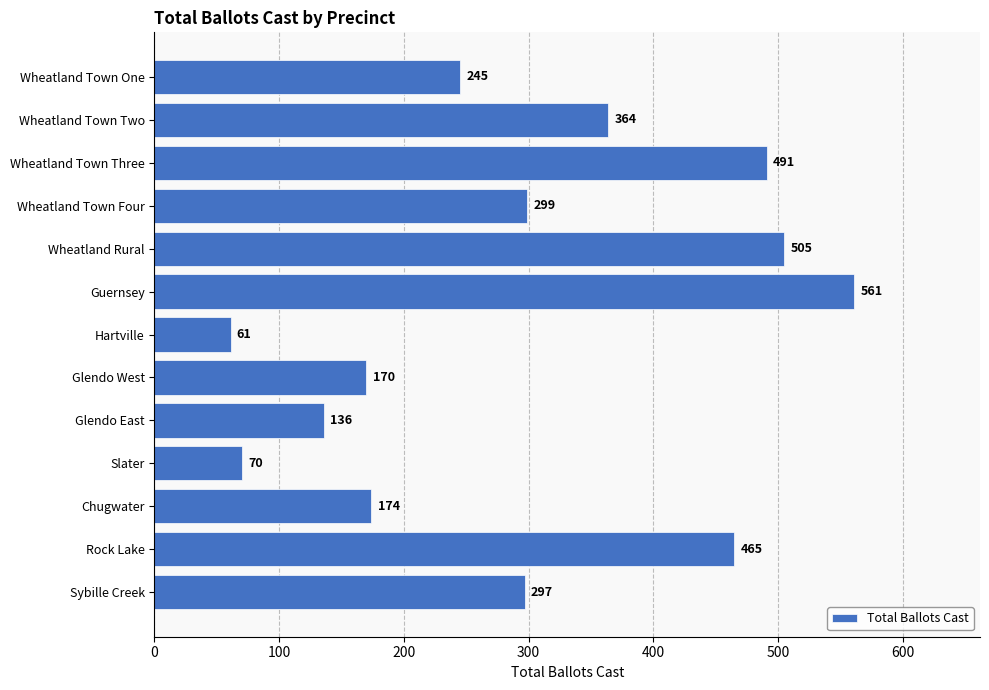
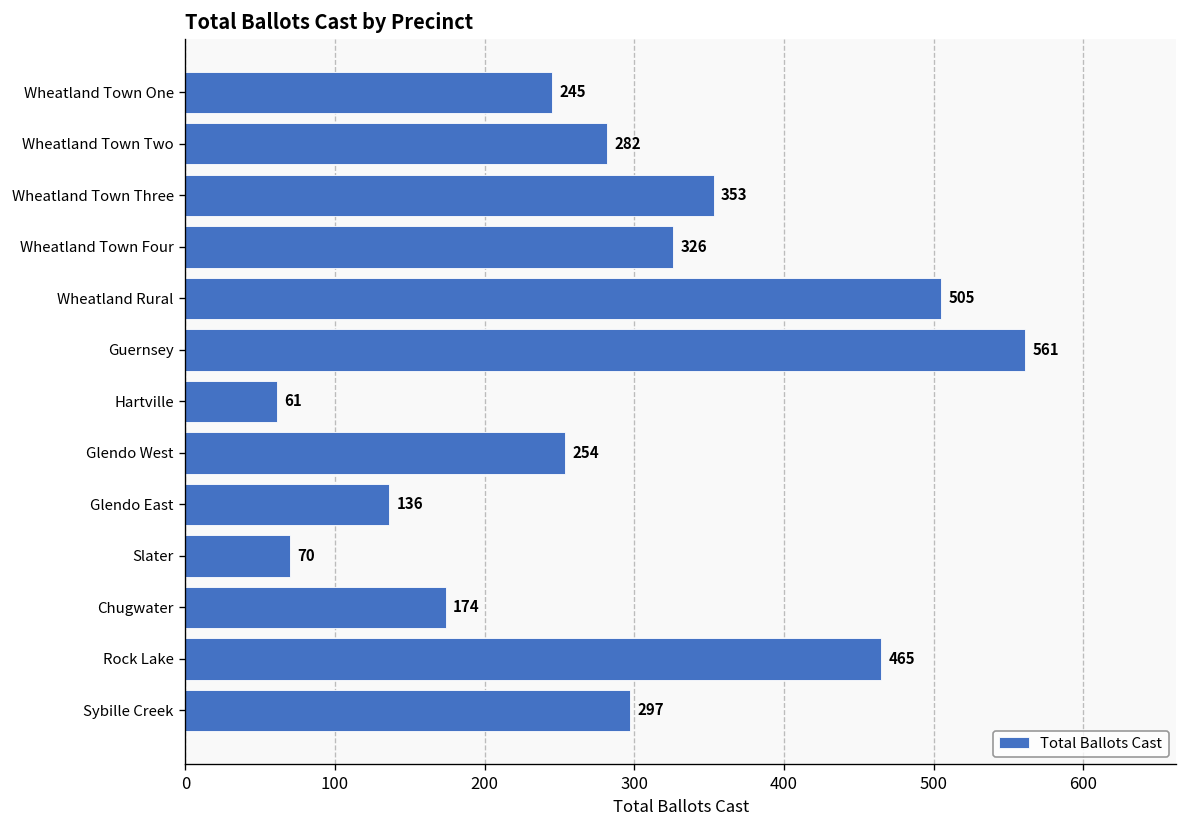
Wheatland Town Two: 364 -> 282
Wheatland Town Three: 491 -> 353
Wheatland Town Four: 299 -> 326
Glendo West: 170 -> 254
